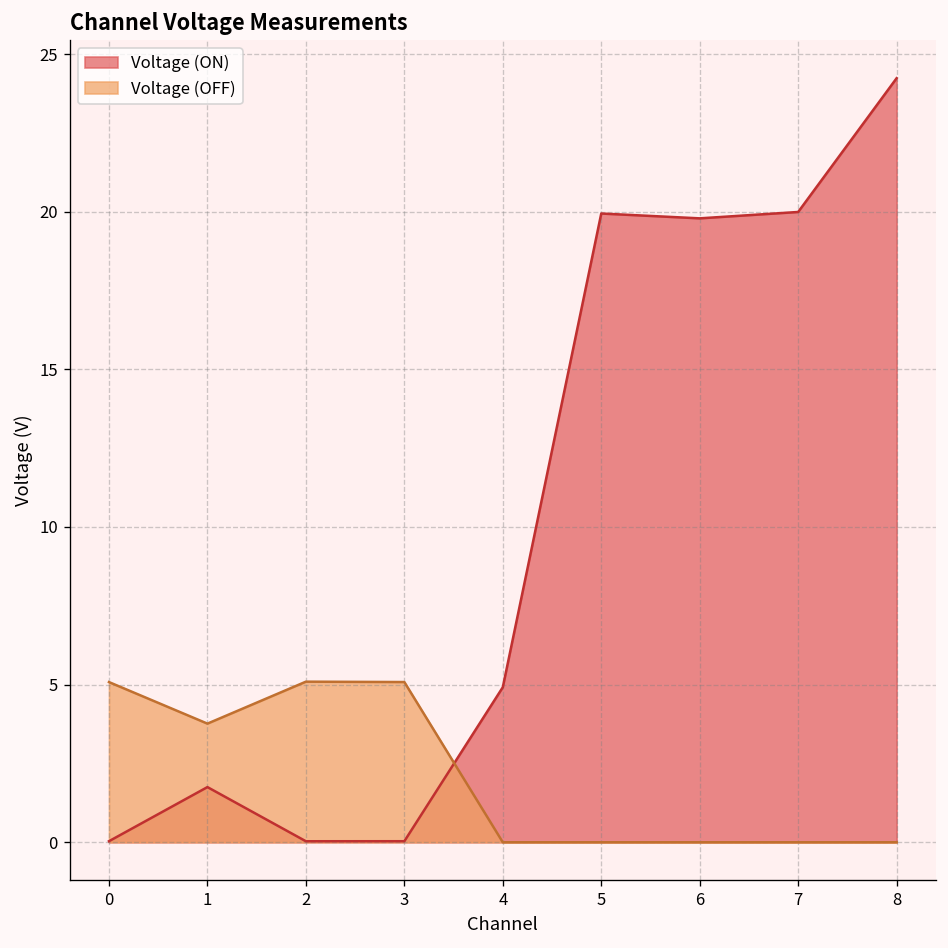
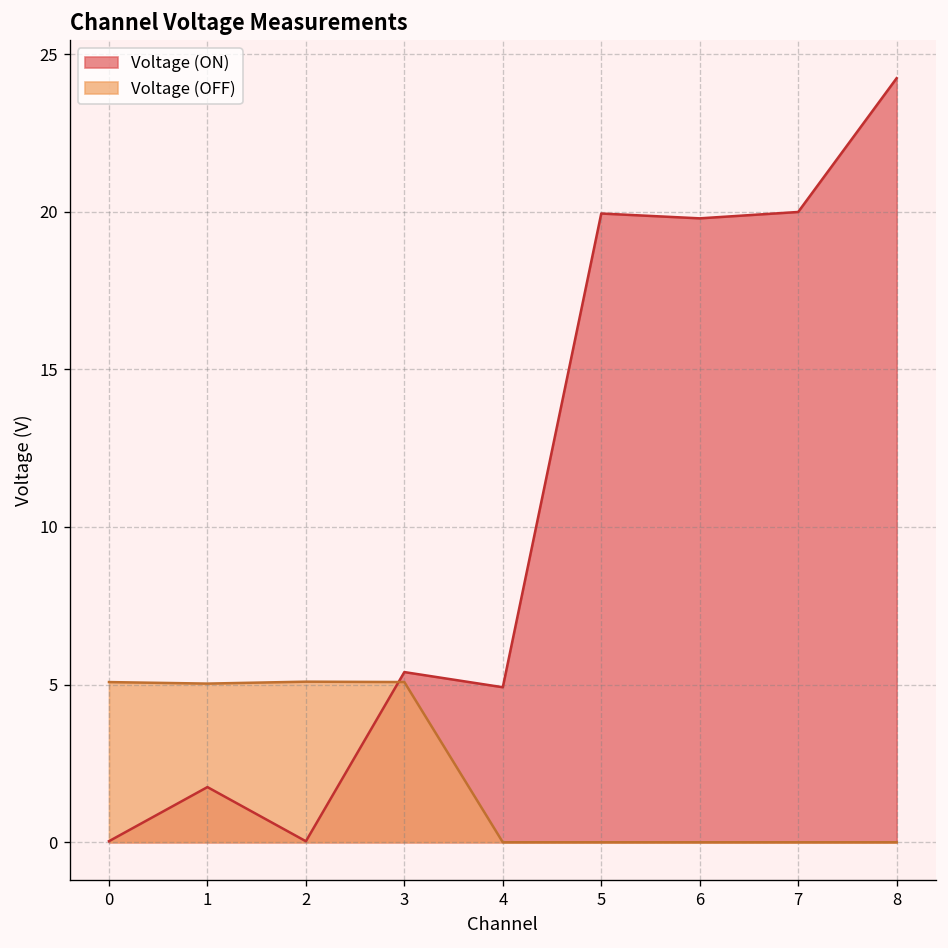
Voltage (OFF), 1: 3.8 -> 5.0
Voltage (ON), 3: 0.0 -> 5.4
